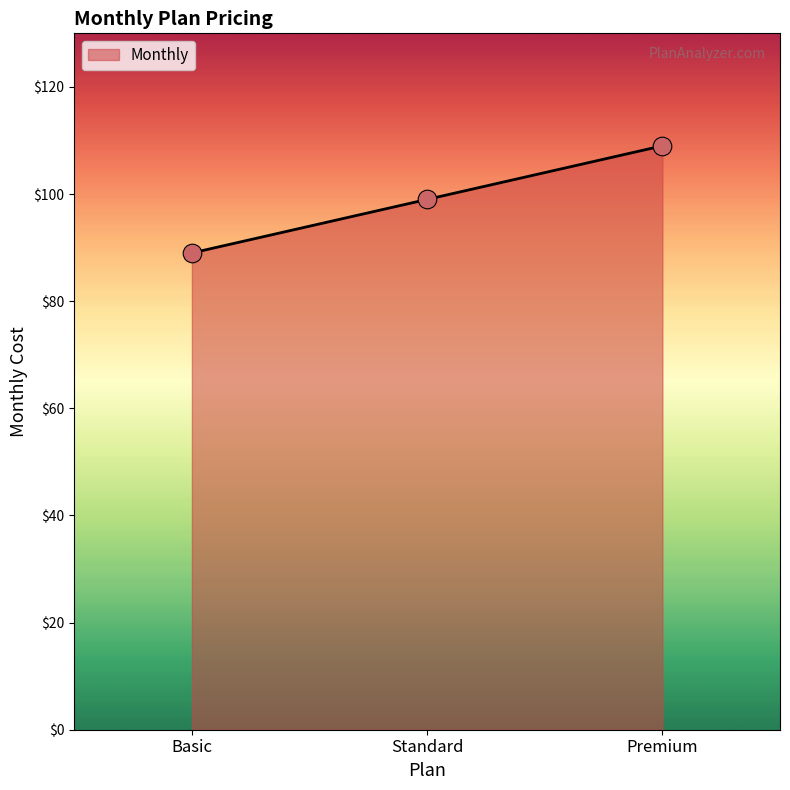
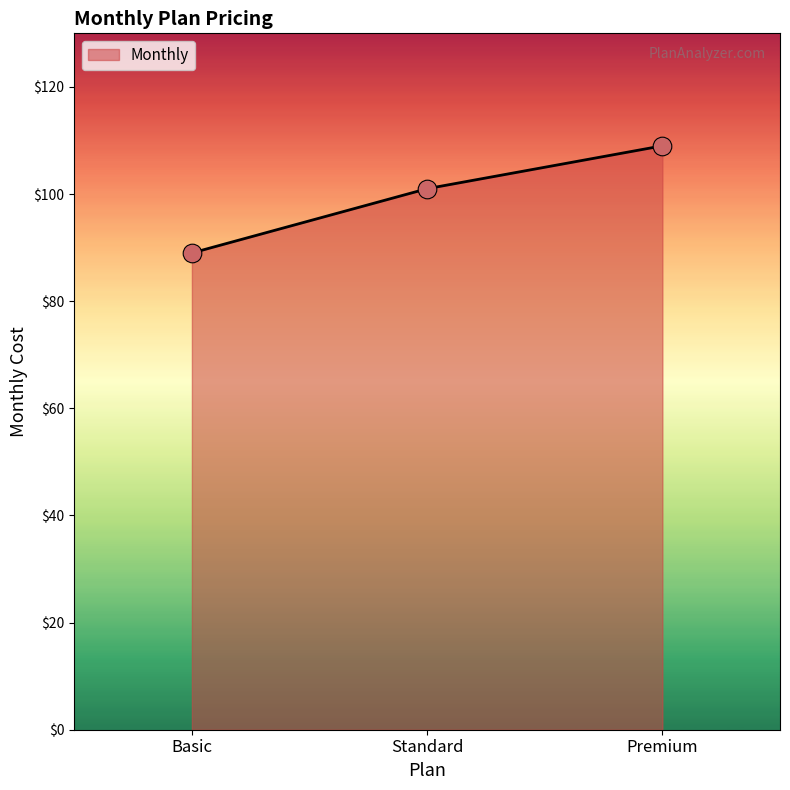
Standard: $99 -> $101
